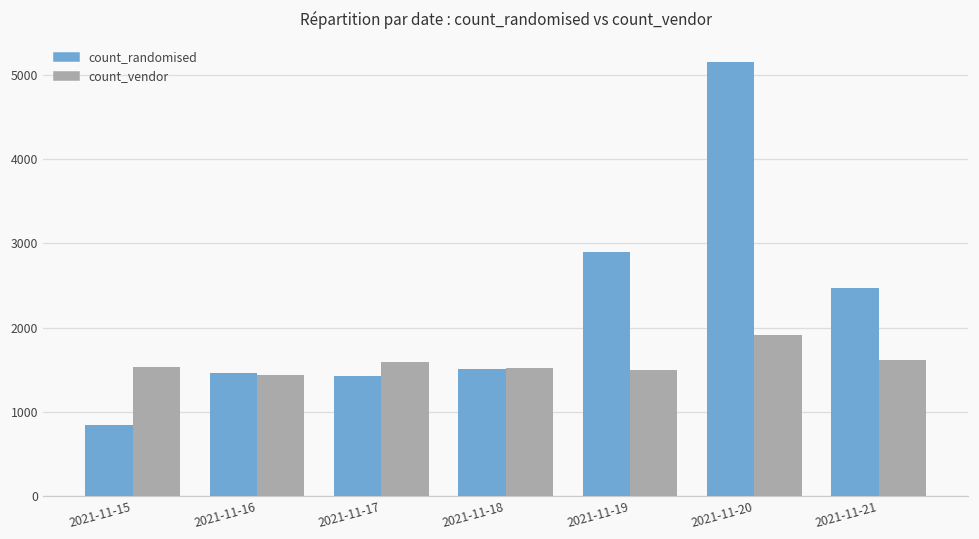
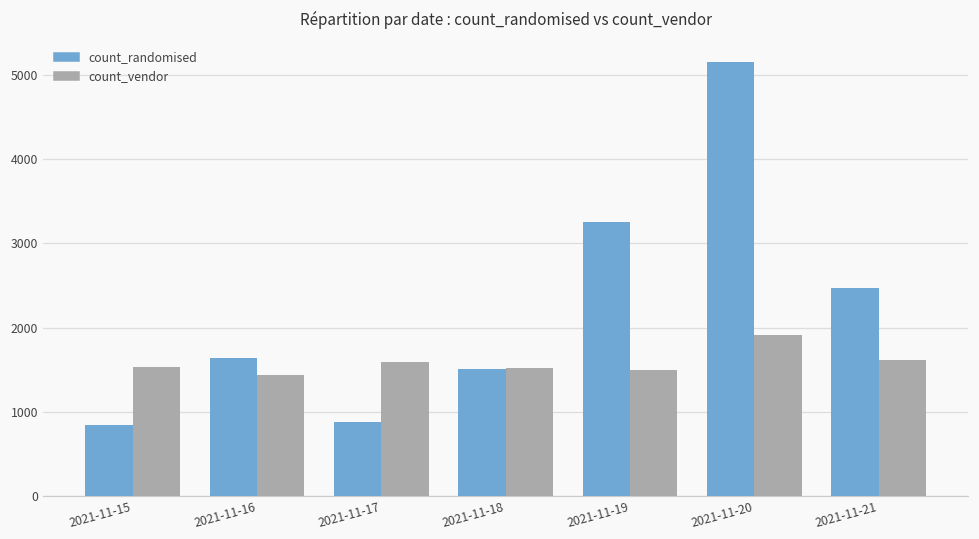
count_randomised, 2021-11-16: 1500 -> 1600
count_randomised, 2021-11-17: 1400 -> 900
count_randomised, 2021-11-19: 2900 -> 3300
